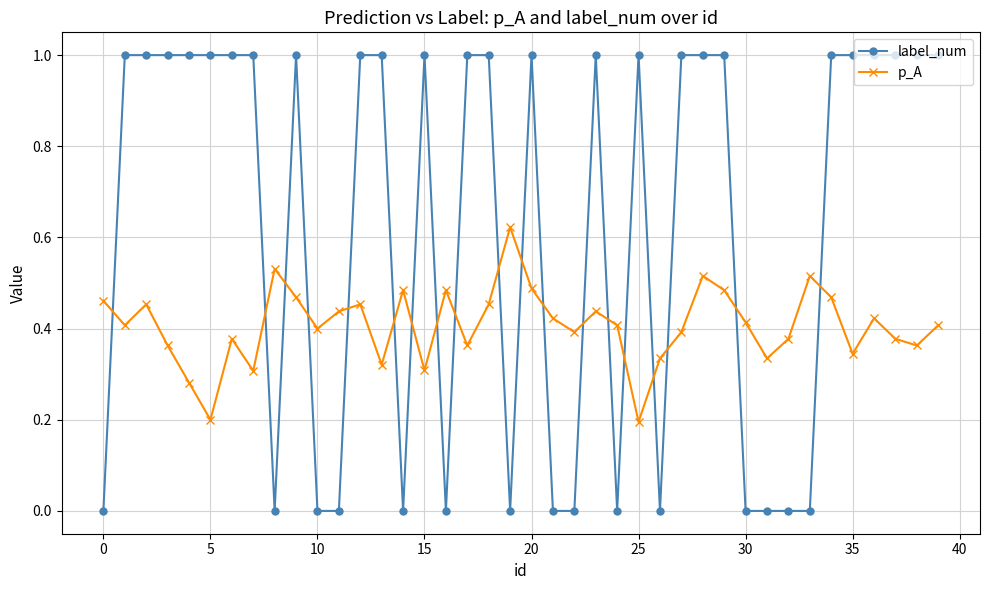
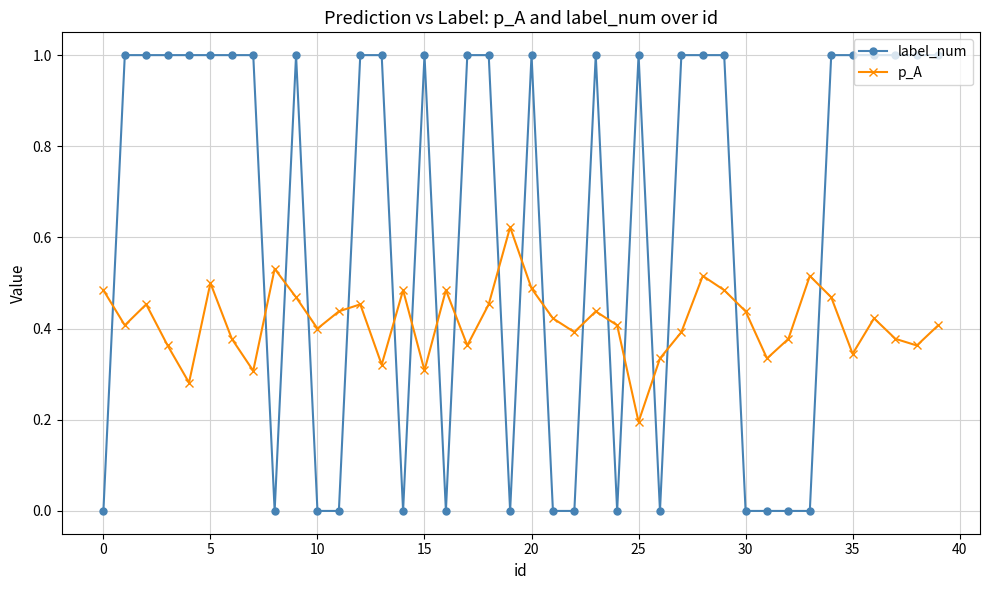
p_A, 0: 0.46 -> 0.48
p_A, 5: 0.2 -> 0.5
p_A, 30: 0.41 -> 0.44
